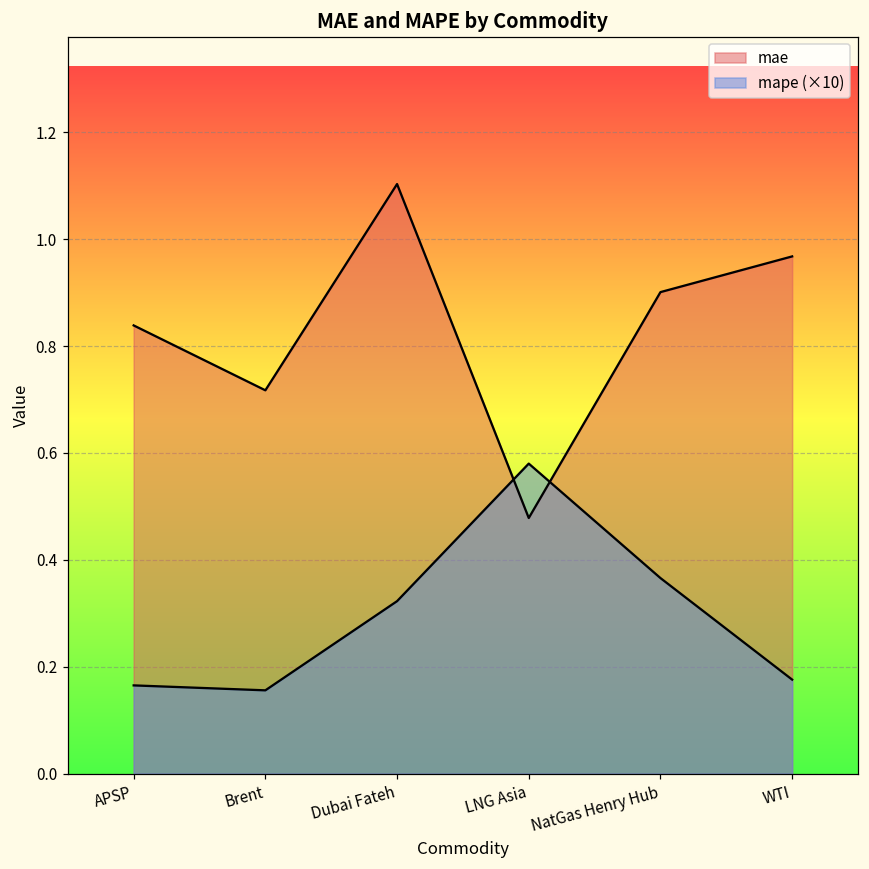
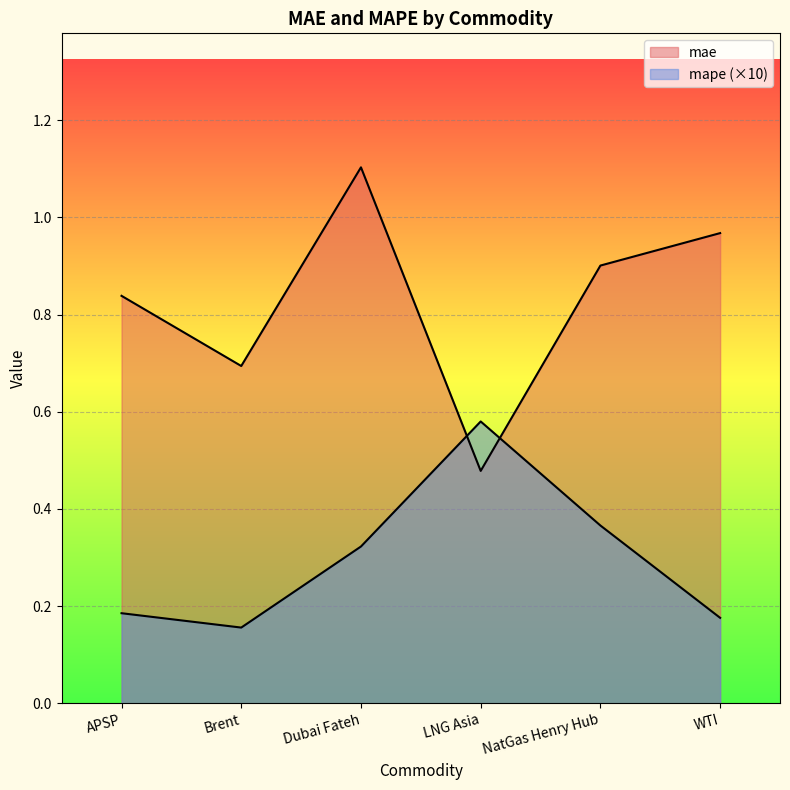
mape (×10), APSP: 0.17 -> 0.19
mae, Brent: 0.72 -> 0.69
